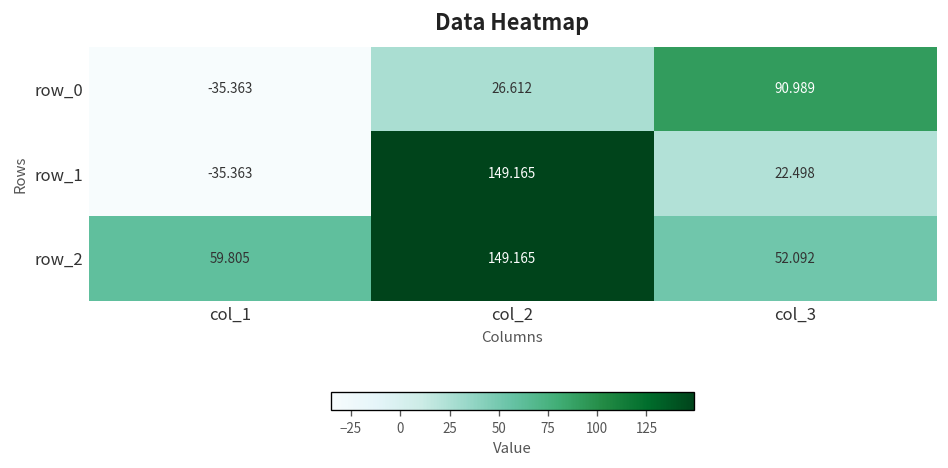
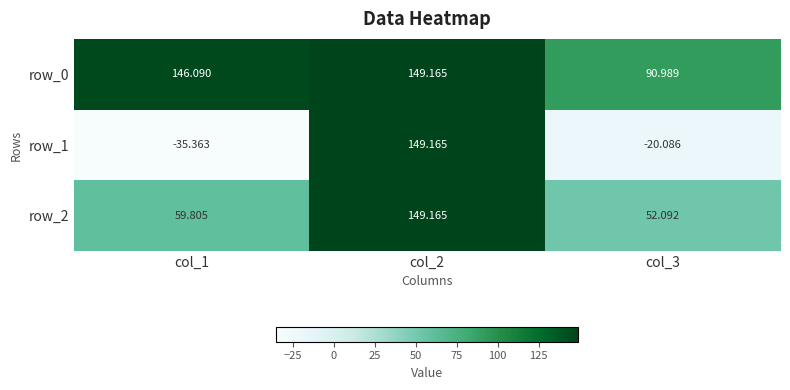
row_0, col_1: -35.363 -> 146.090
row_0, col_2: 26.612 -> 149.165
row_1, col_3: 22.498 -> -20.086
